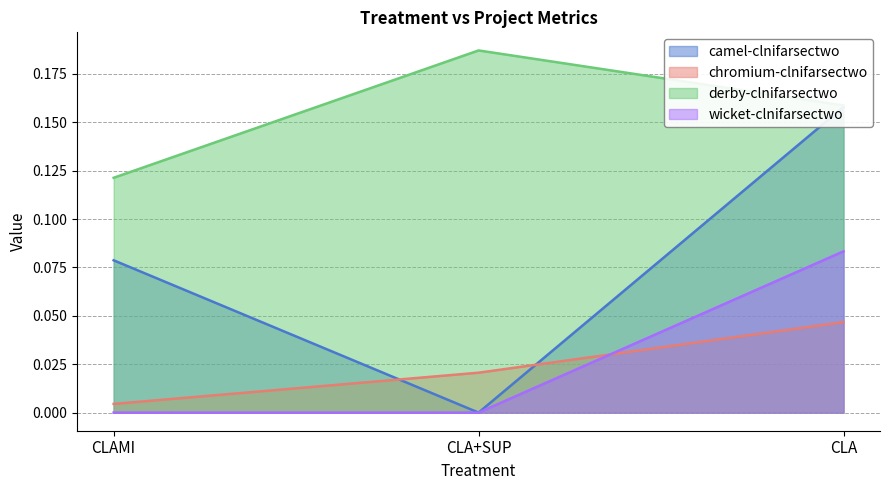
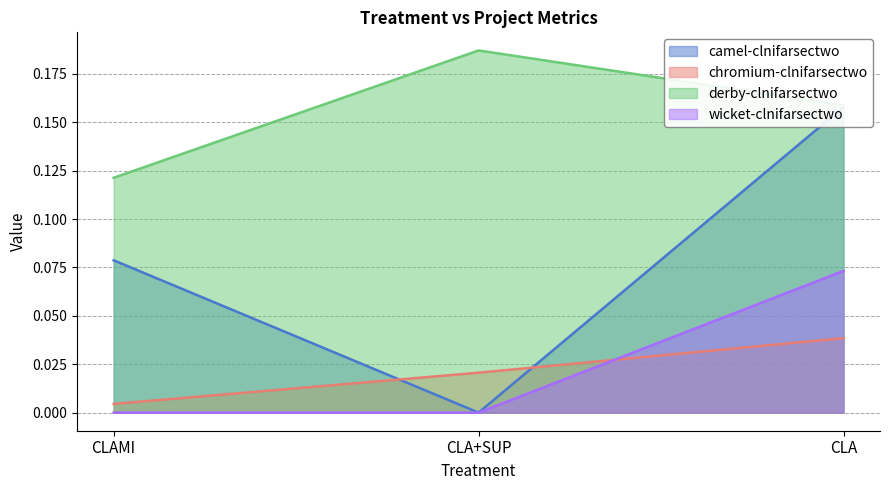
chromium-clnifarsectwo, CLA: 0.047 -> 0.038
wicket-clnifarsectwo, CLA: 0.083 -> 0.073
